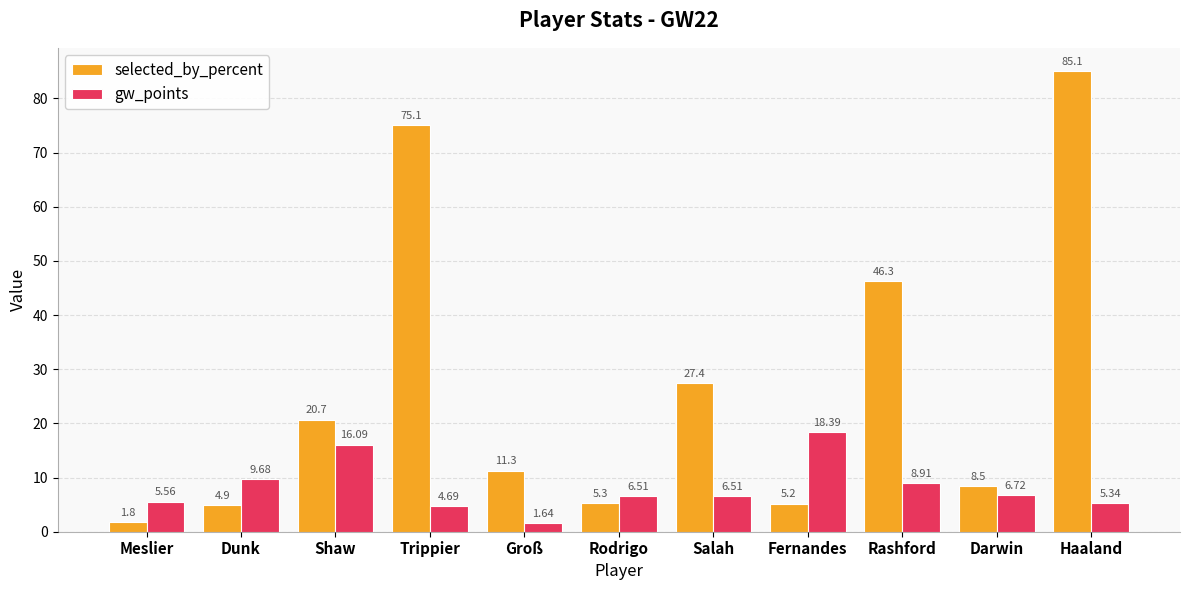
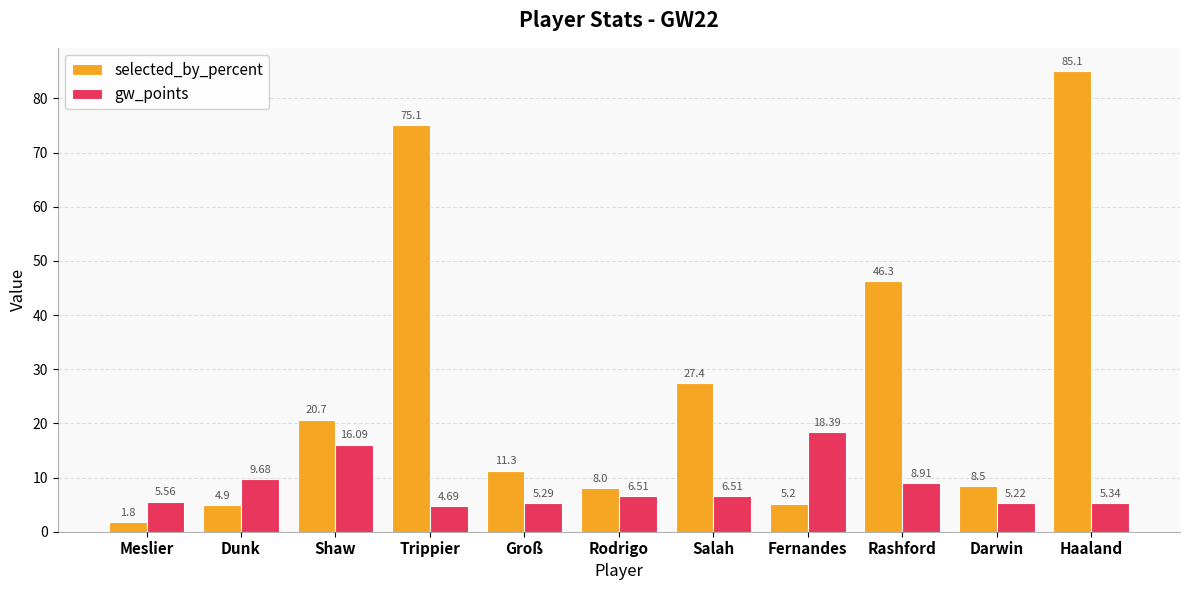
gw_points, Groß: 1.64 -> 5.29
selected_by_percent, Rodrigo: 5.3 -> 8.0
gw_points, Darwin: 6.72 -> 5.22
